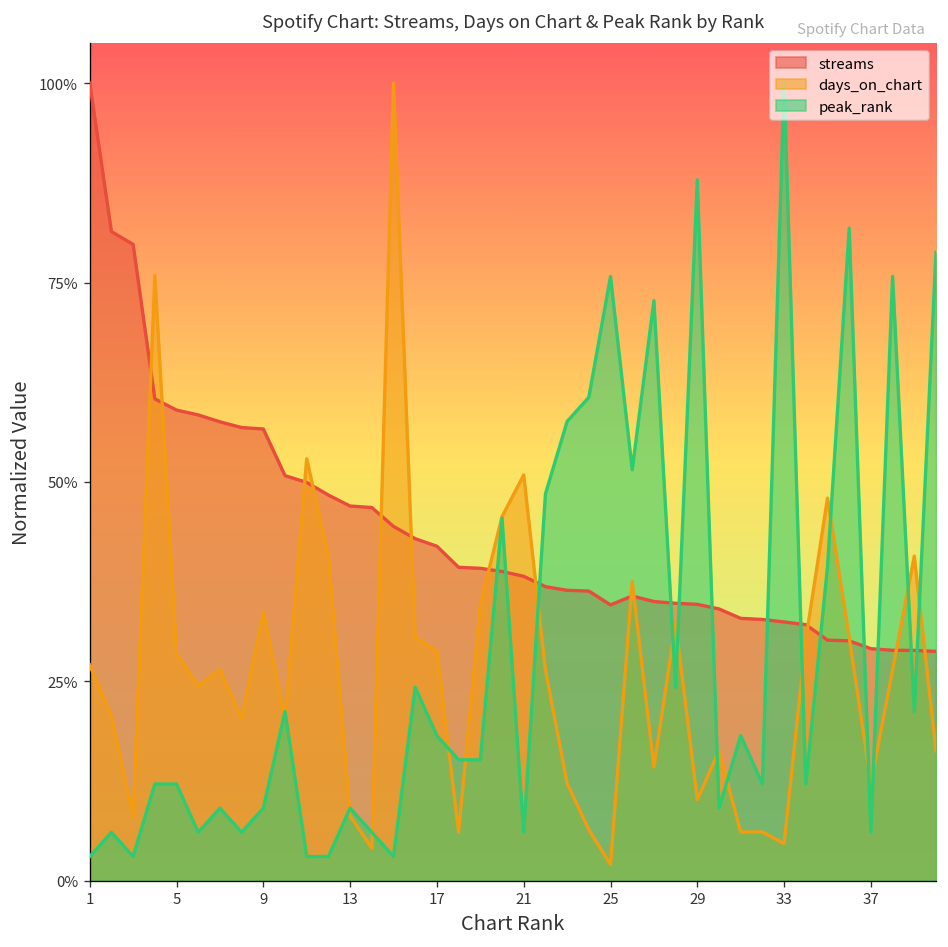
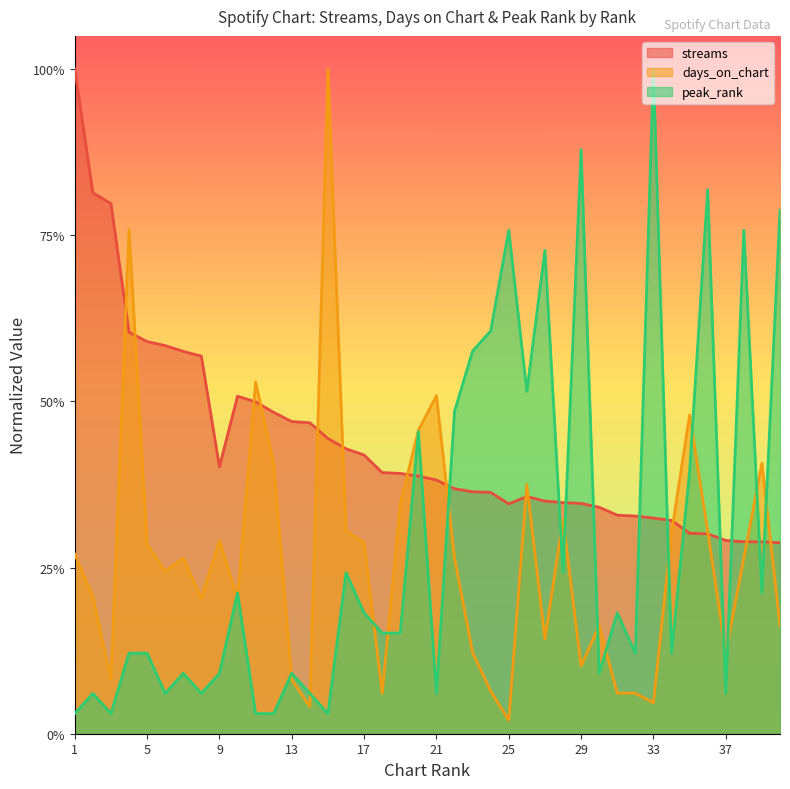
streams, 9: 57% -> 40%
days_on_chart, 9: 34% -> 29%
